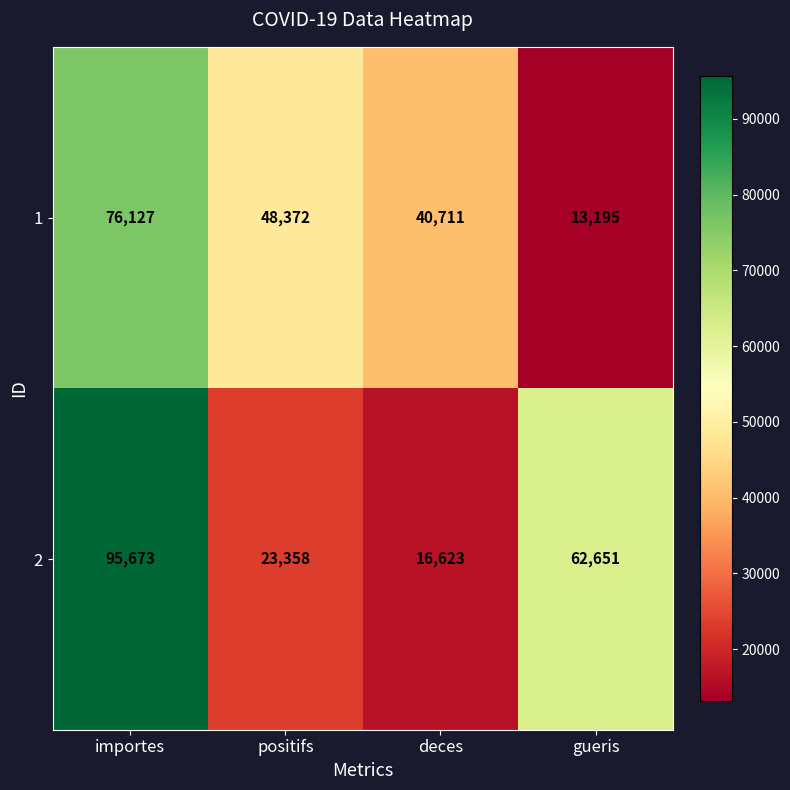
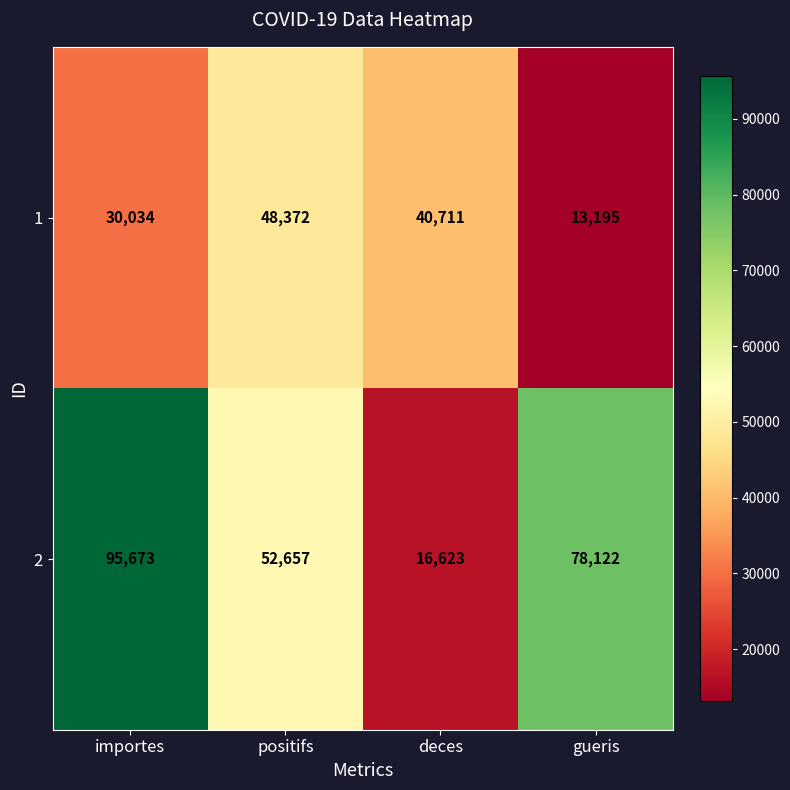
1, importes: 76,127 -> 30,034
2, positifs: 23,358 -> 52,657
2, gueris: 62,651 -> 78,122
